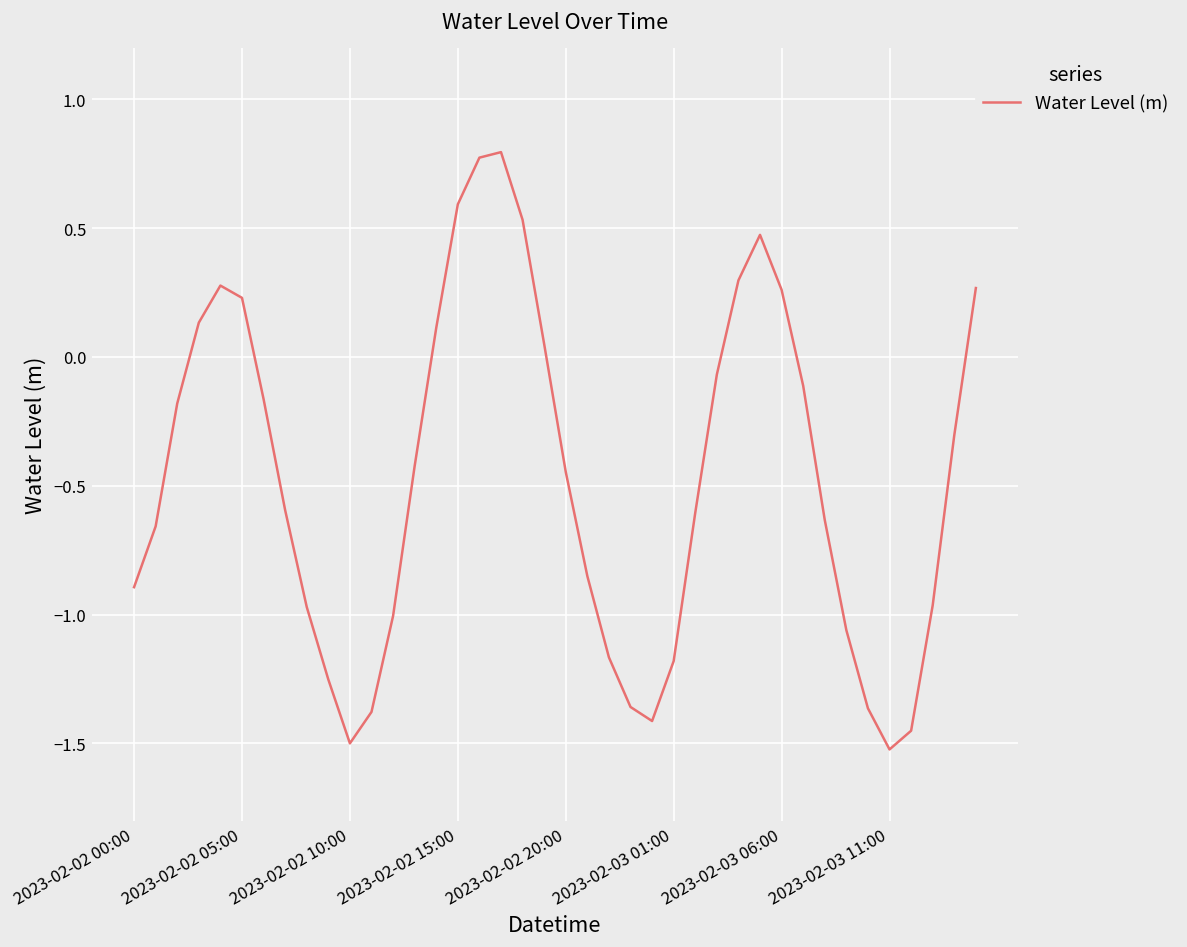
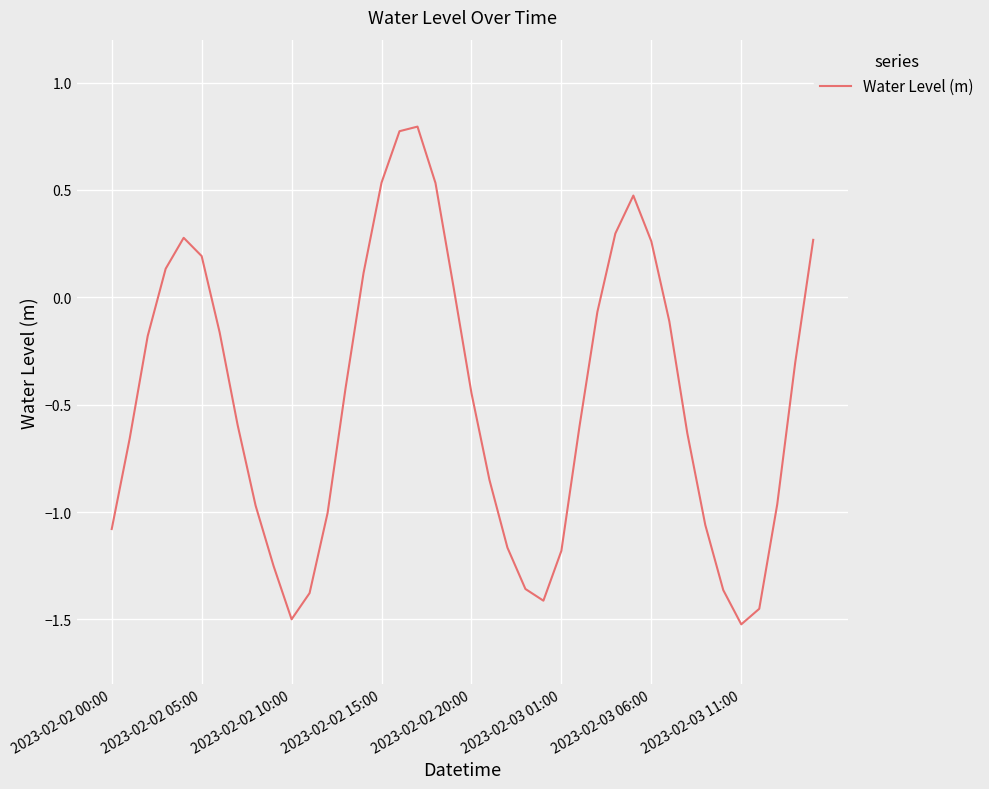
2023-02-02 00:00: -0.89 -> -1.08
2023-02-02 05:00: 0.23 -> 0.19
2023-02-02 15:00: 0.59 -> 0.53
